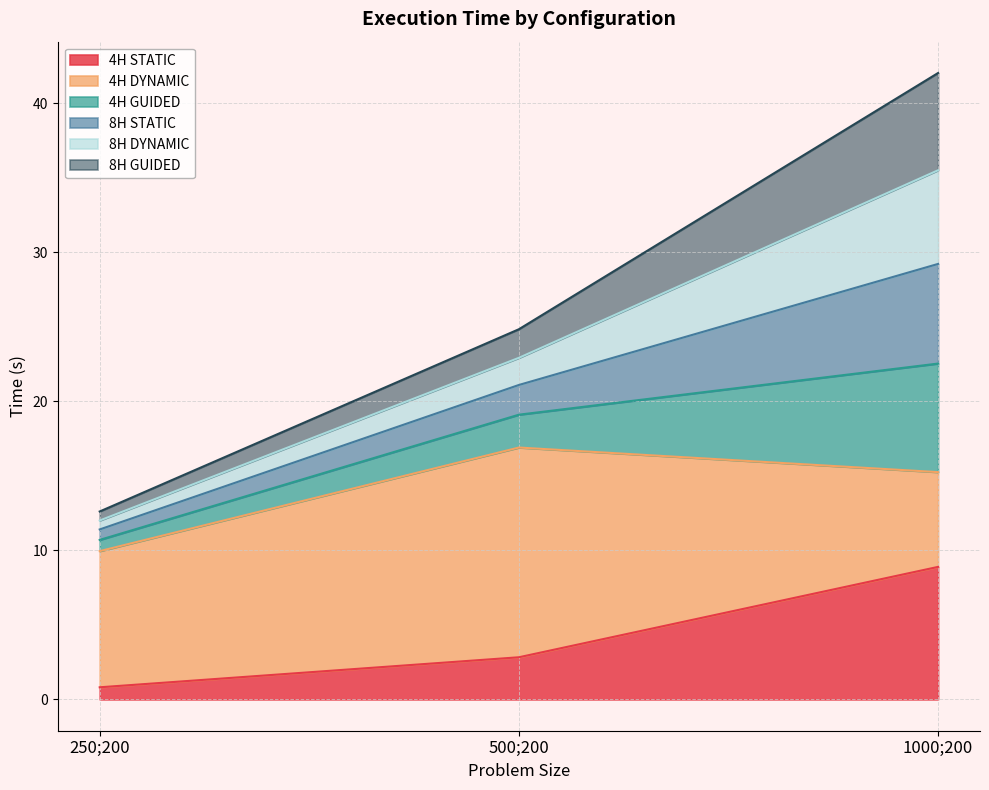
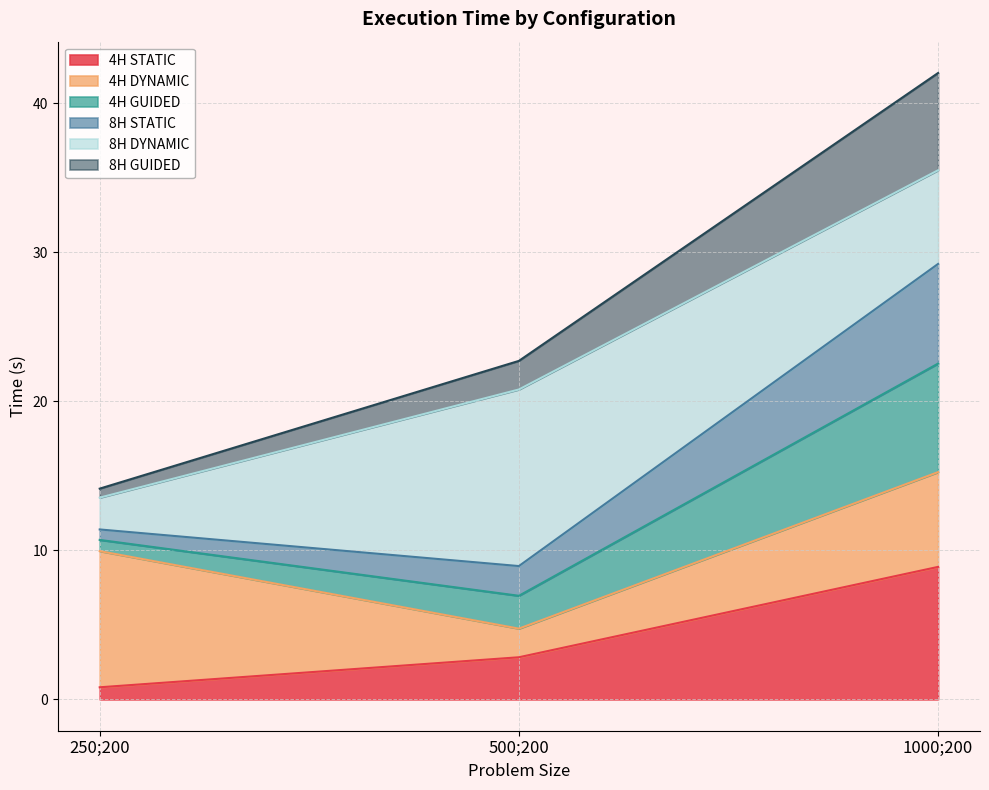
8H DYNAMIC, 250;200: 0.6 -> 2.1
4H DYNAMIC, 500;200: 14.1 -> 1.9
8H DYNAMIC, 500;200: 1.8 -> 11.8
